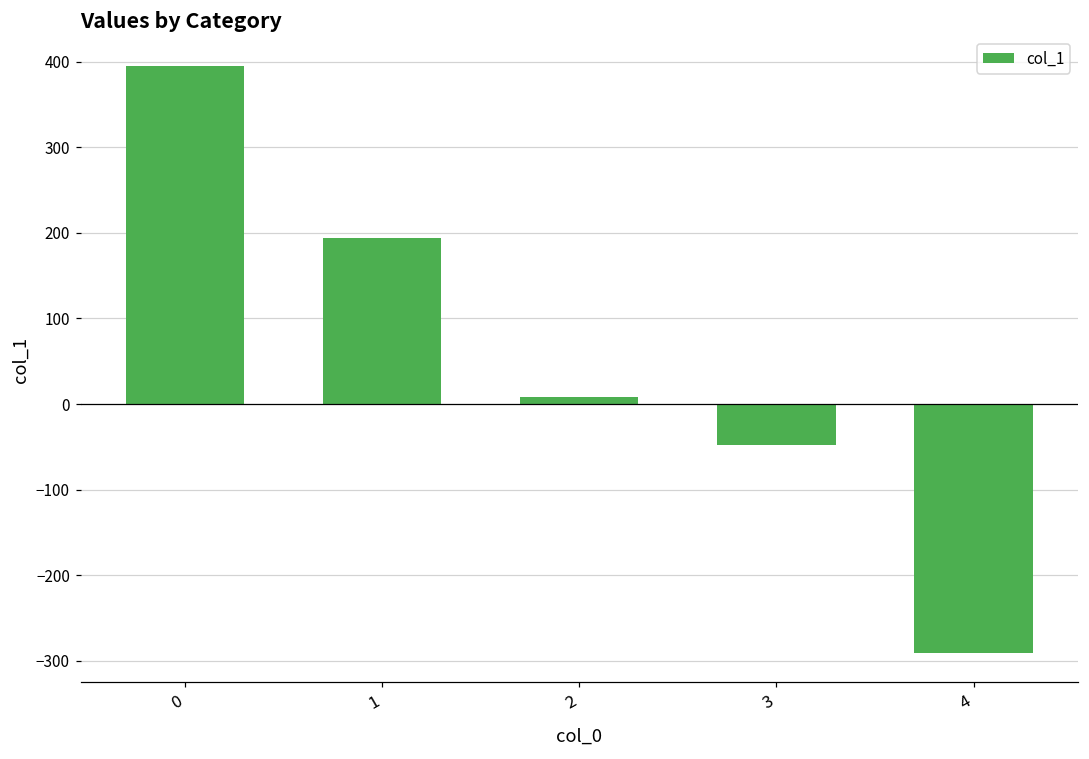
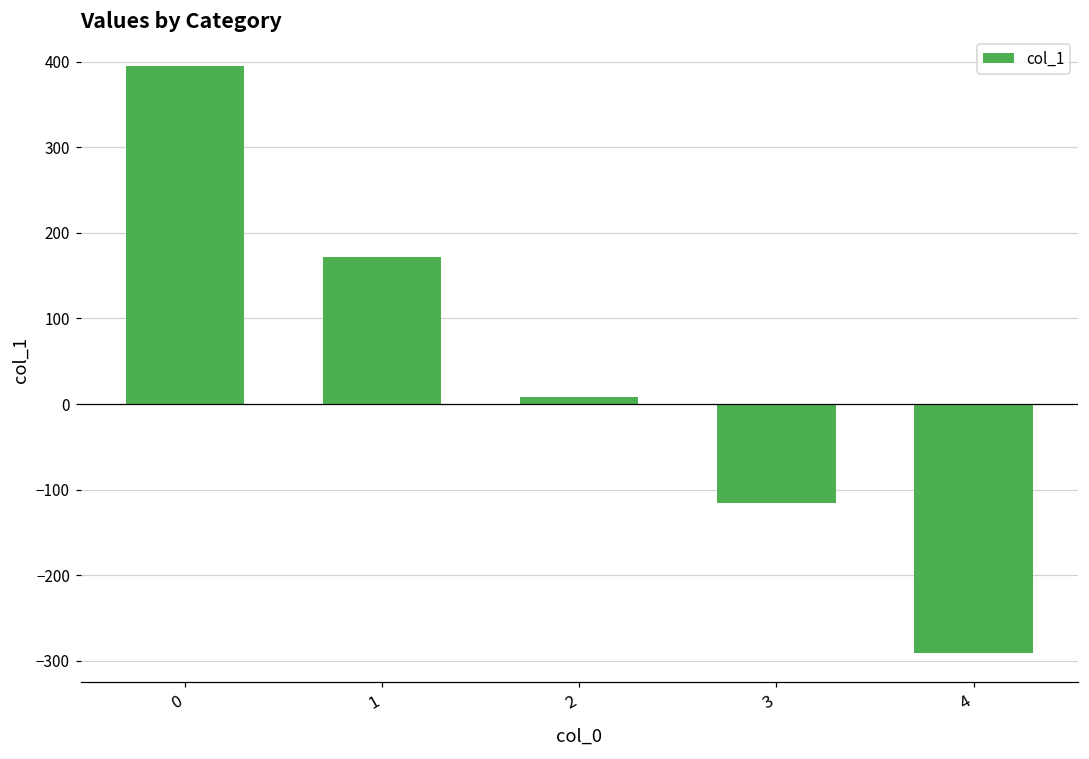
1: 190 -> 170
3: -50 -> -120
